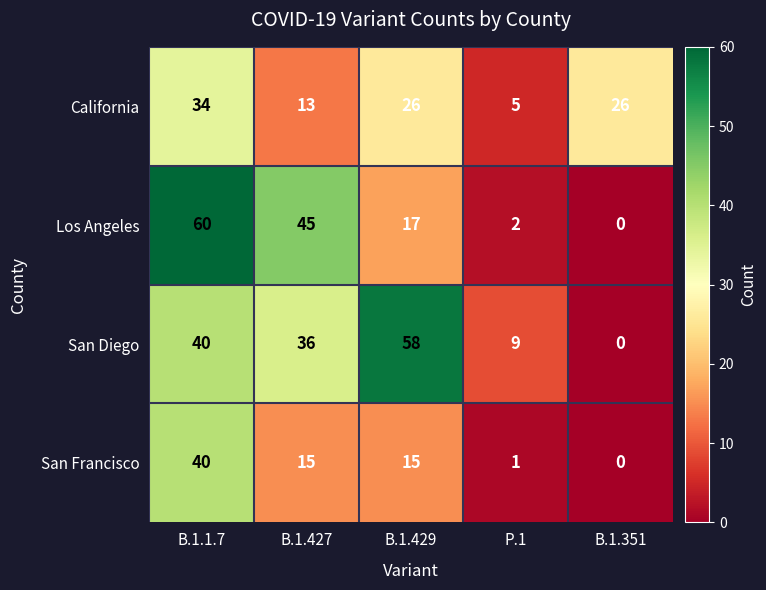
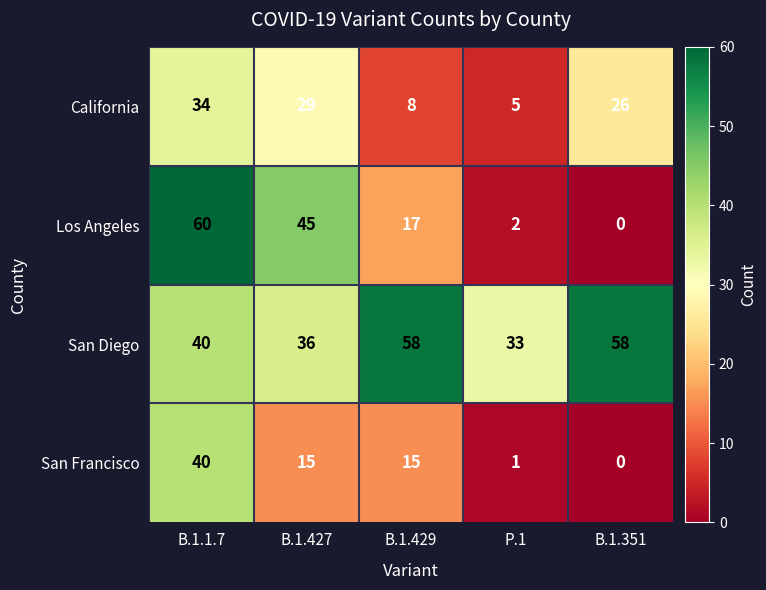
California, B.1.427: 13 -> 29
California, B.1.429: 26 -> 8
San Diego, P.1: 9 -> 33
San Diego, B.1.351: 0 -> 58
